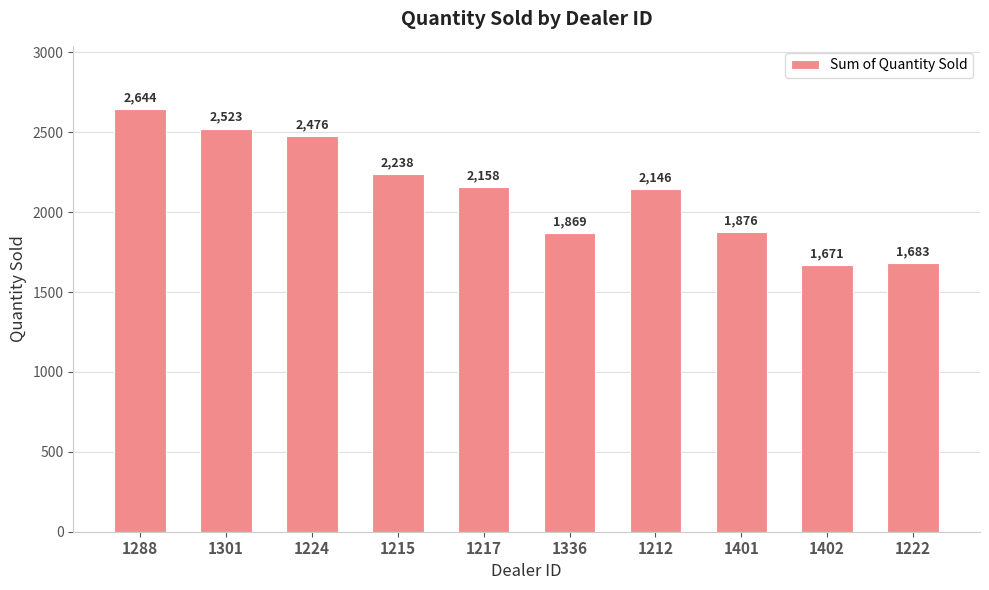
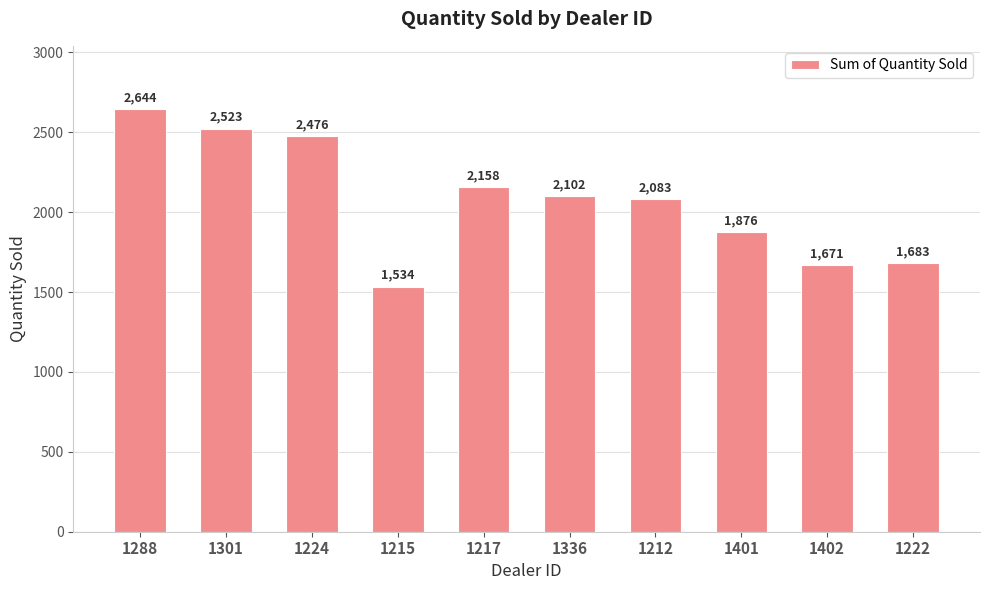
1215: 2,238 -> 1,534
1336: 1,869 -> 2,102
1212: 2,146 -> 2,083
